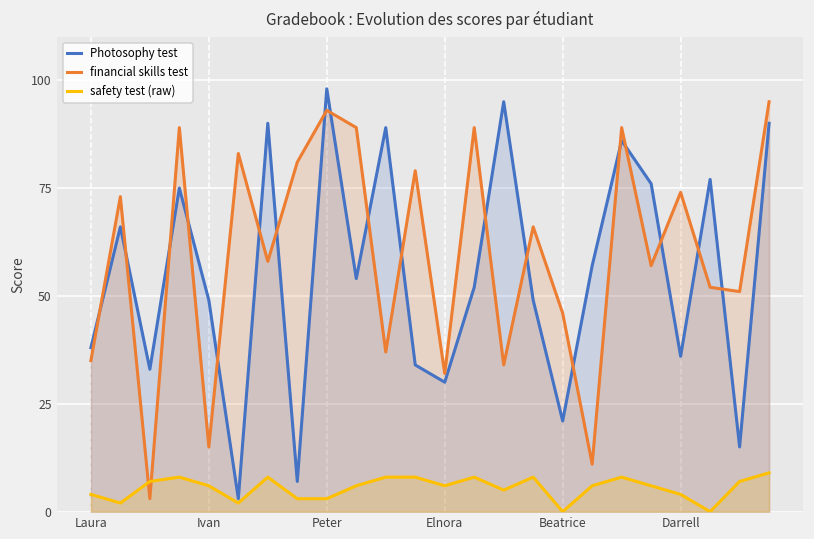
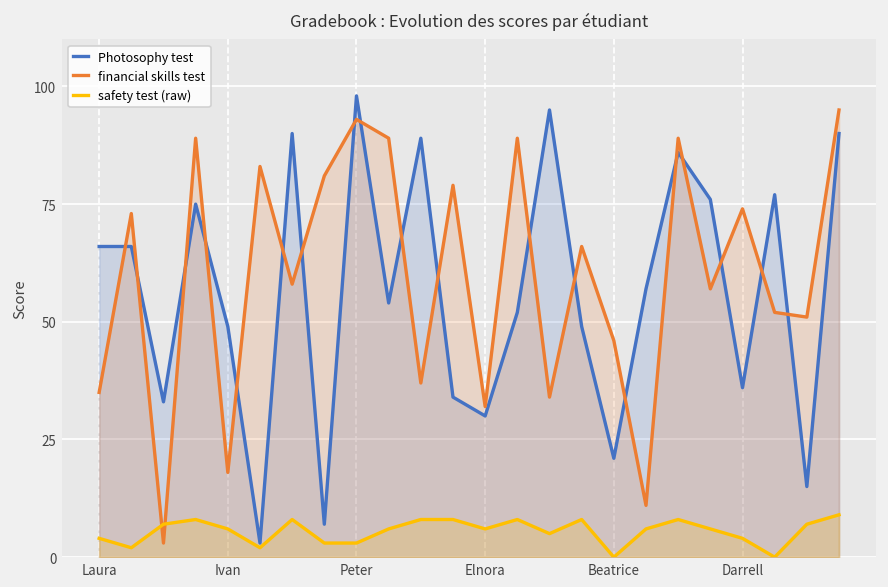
Photosophy test, Laura: 38 -> 66
financial skills test, Ivan: 15 -> 18
